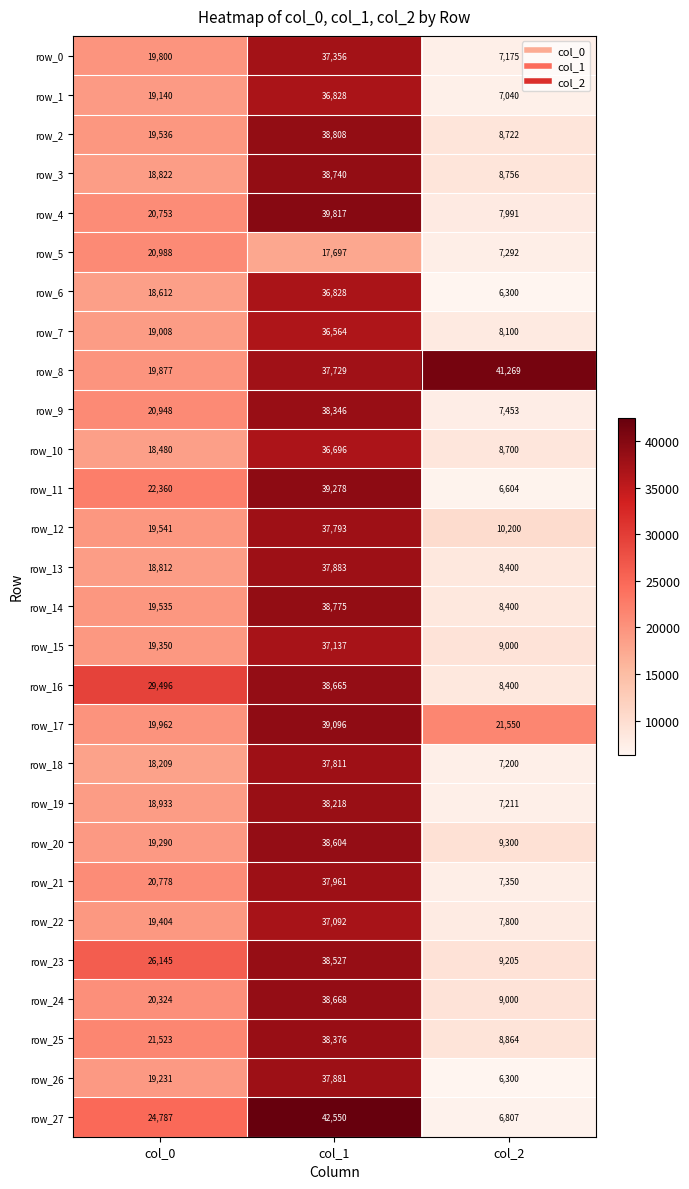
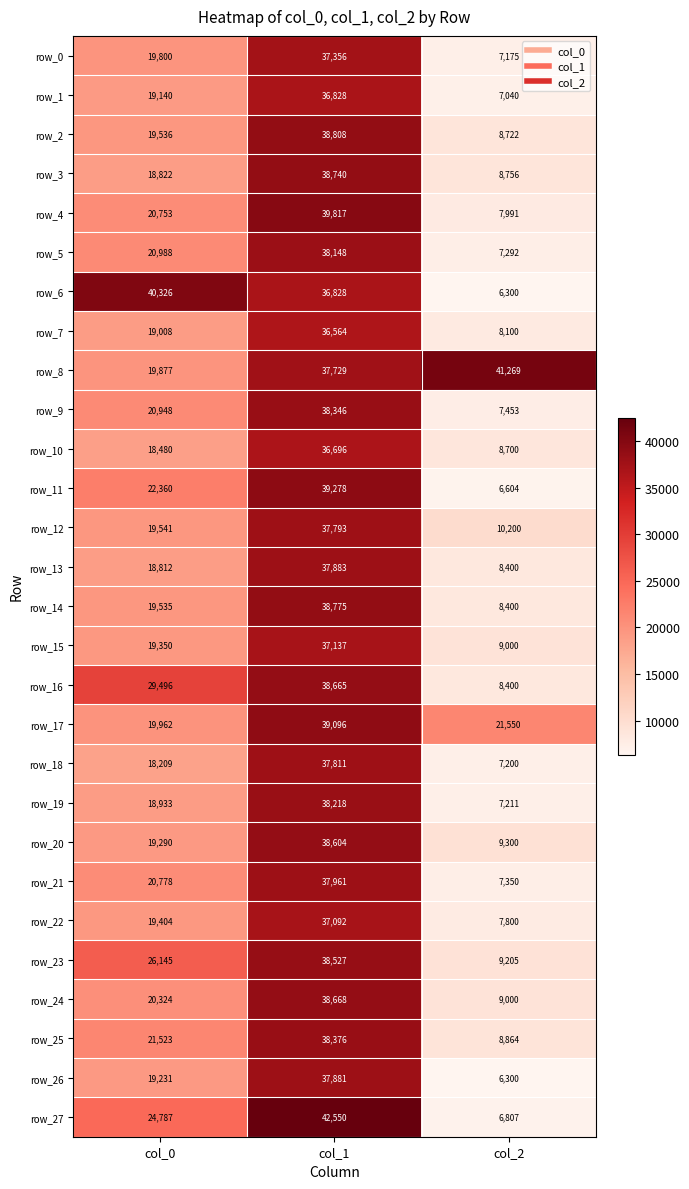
row_5, col_1: 17,697 -> 38,148
row_6, col_0: 18,612 -> 40,326
